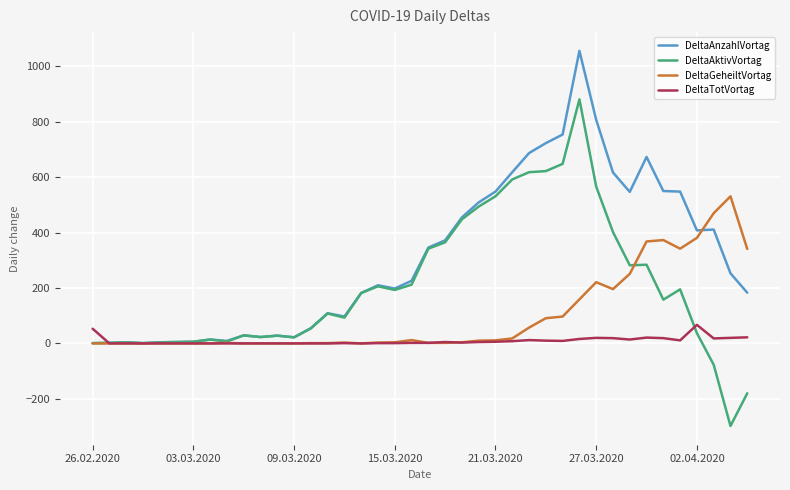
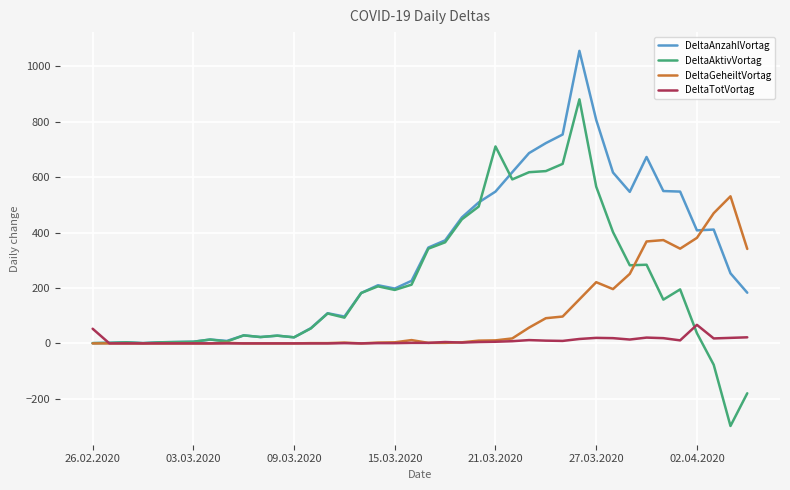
DeltaAktivVortag, 21.03.2020: 530 -> 710
